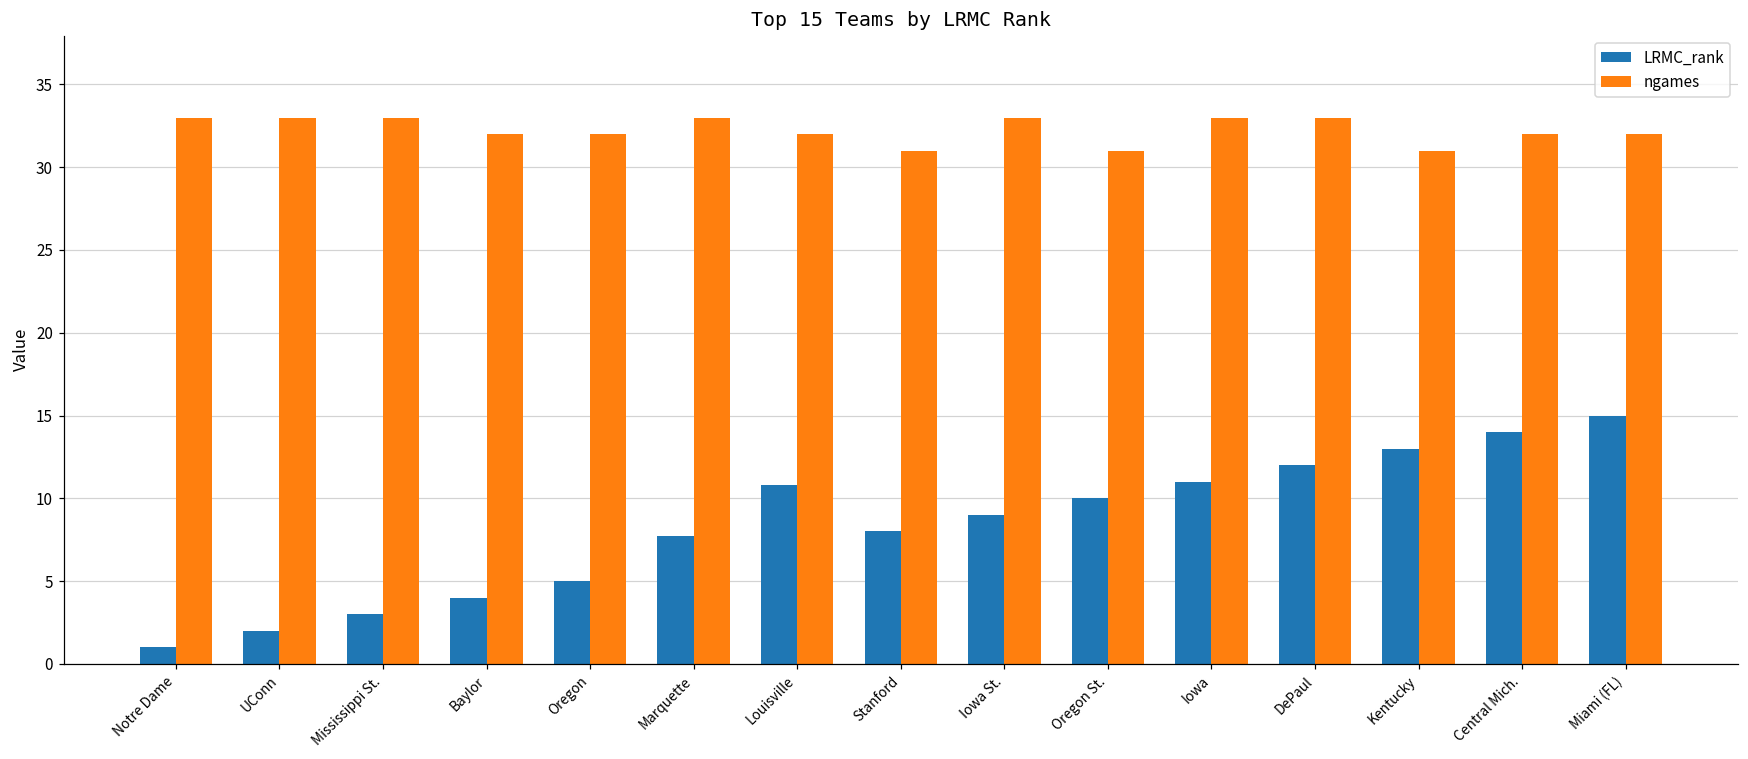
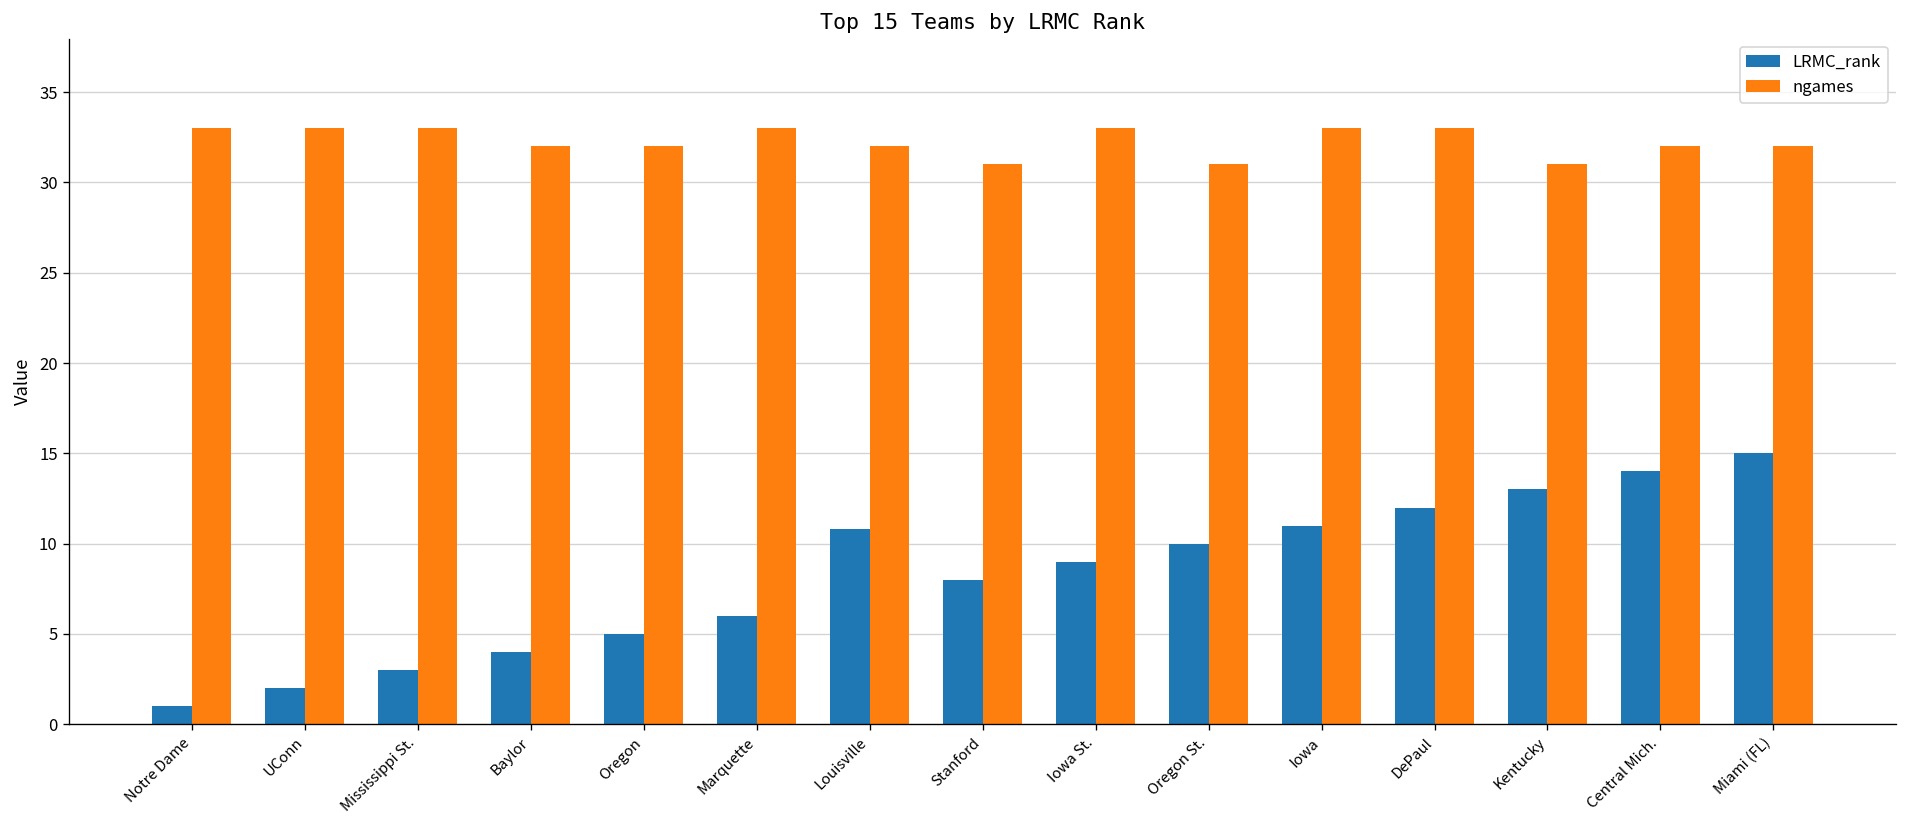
LRMC_rank, Marquette: 7.7 -> 6.0
